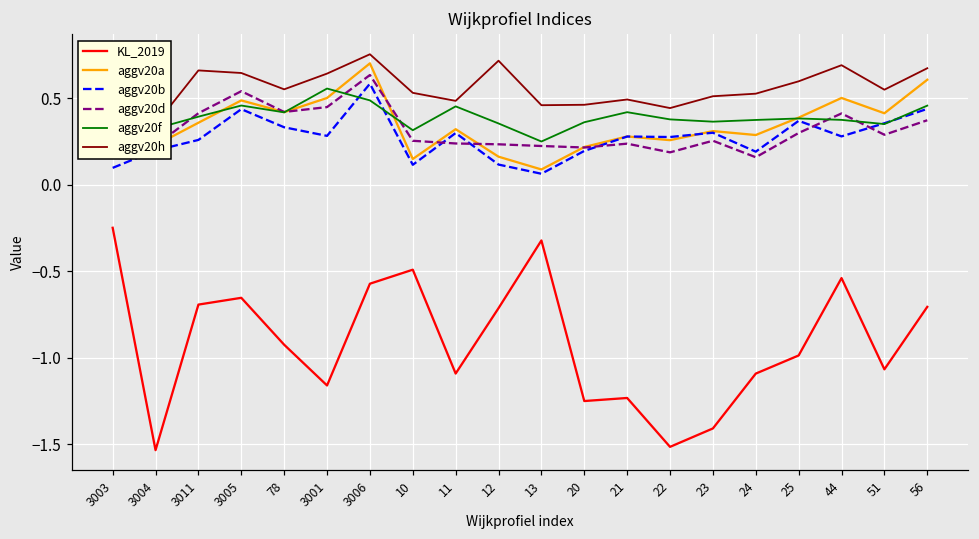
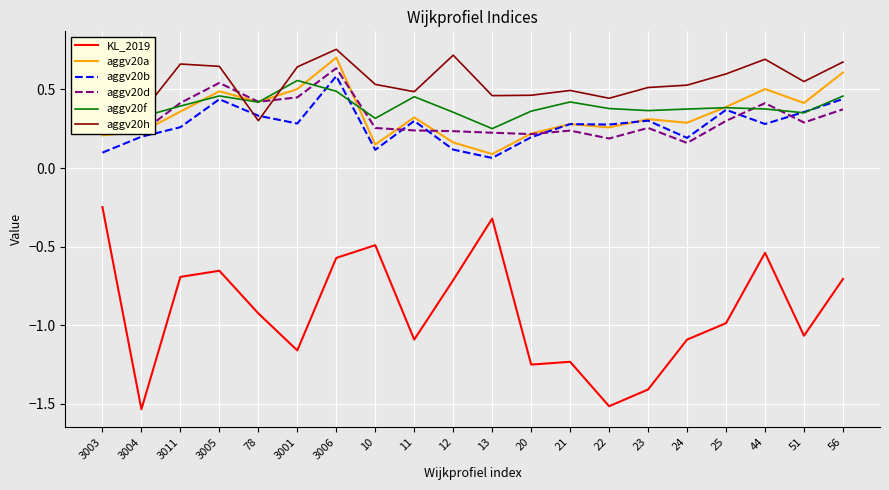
aggv20h, 78: 0.55 -> 0.30
